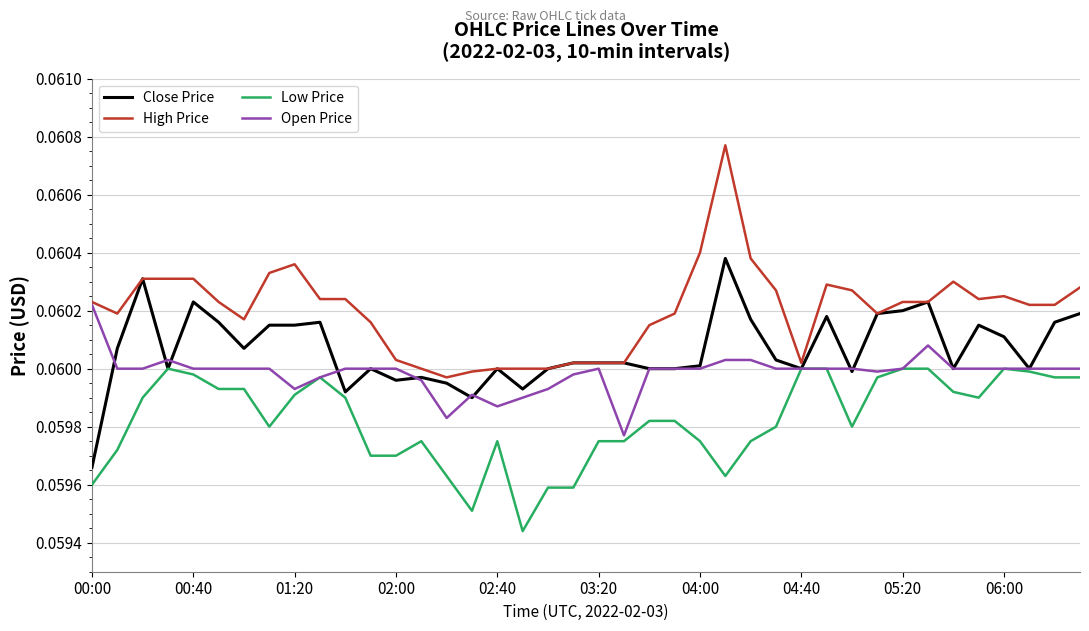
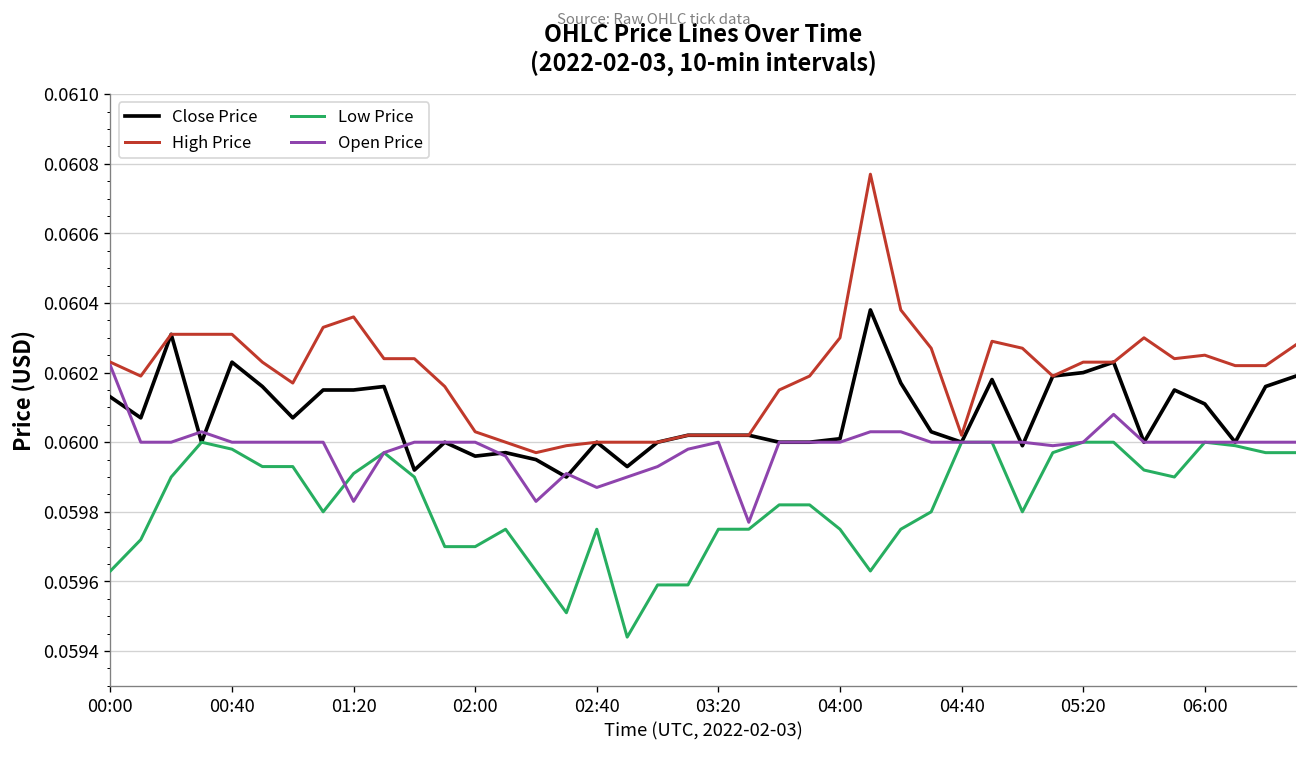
Close Price, 00:00: 0.05966 -> 0.06013
Low Price, 00:00: 0.05960 -> 0.05963
Open Price, 01:20: 0.05993 -> 0.05983
High Price, 04:00: 0.0604 -> 0.0603
